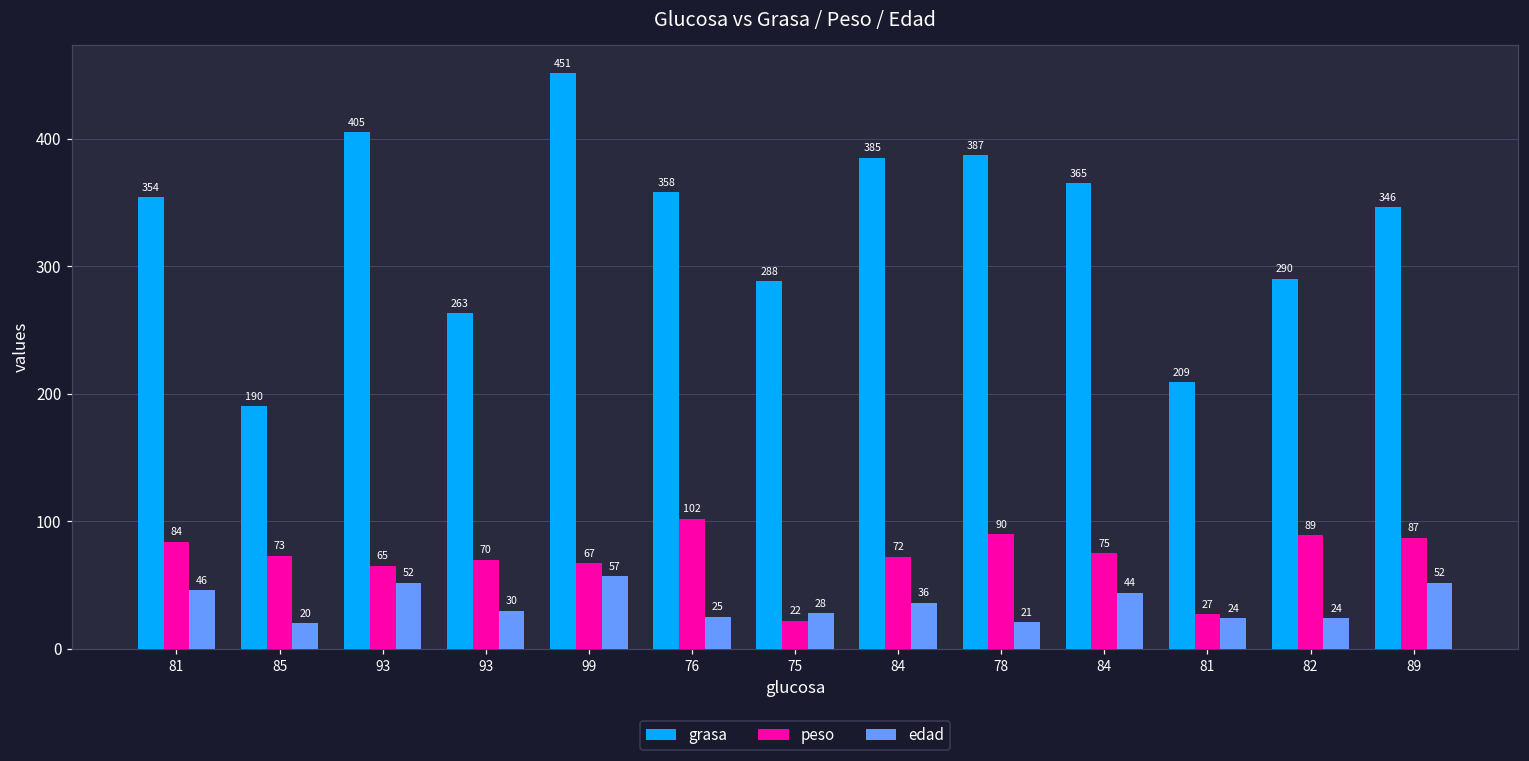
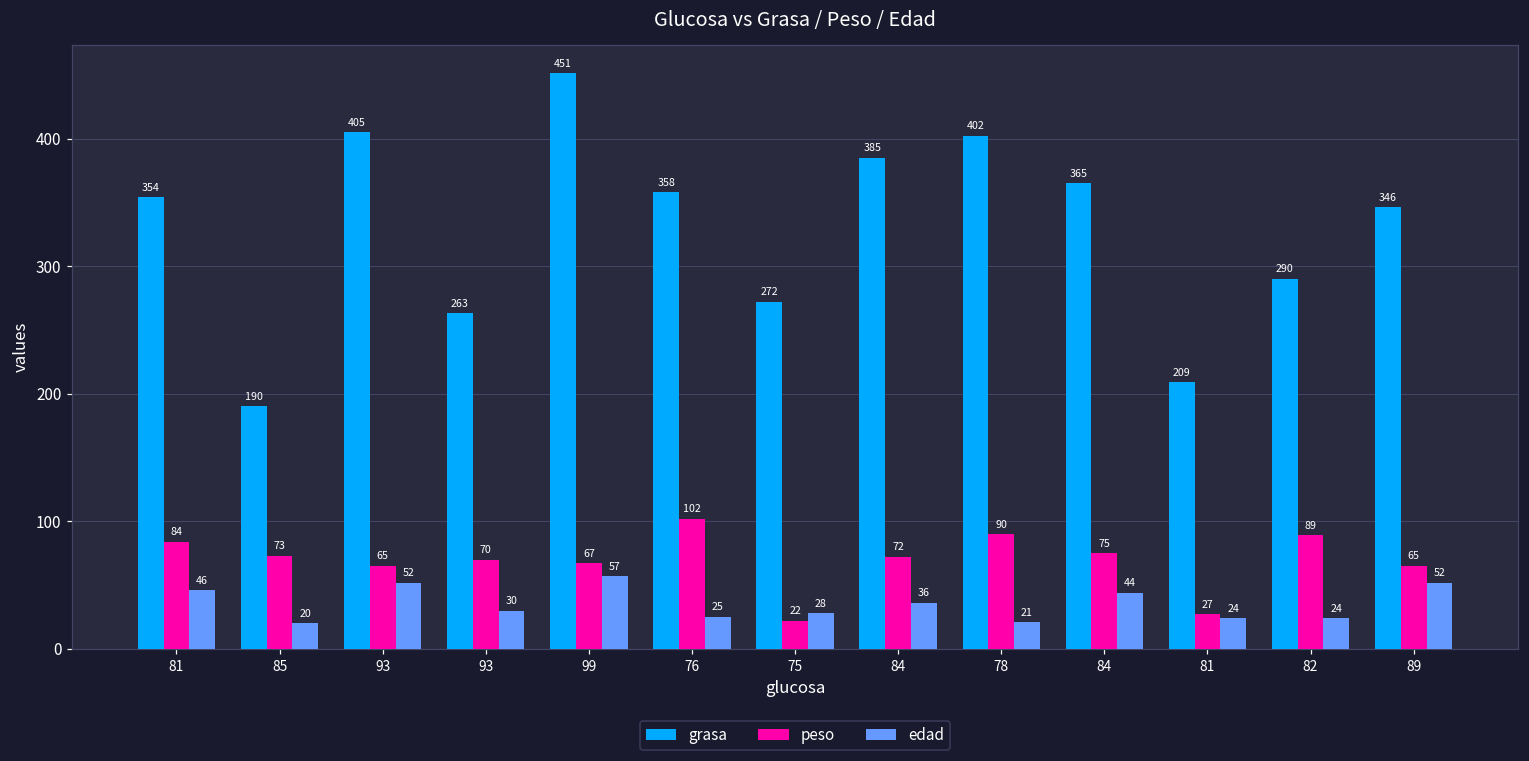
grasa, 75: 288 -> 272
grasa, 78: 387 -> 402
peso, 89: 87 -> 65
